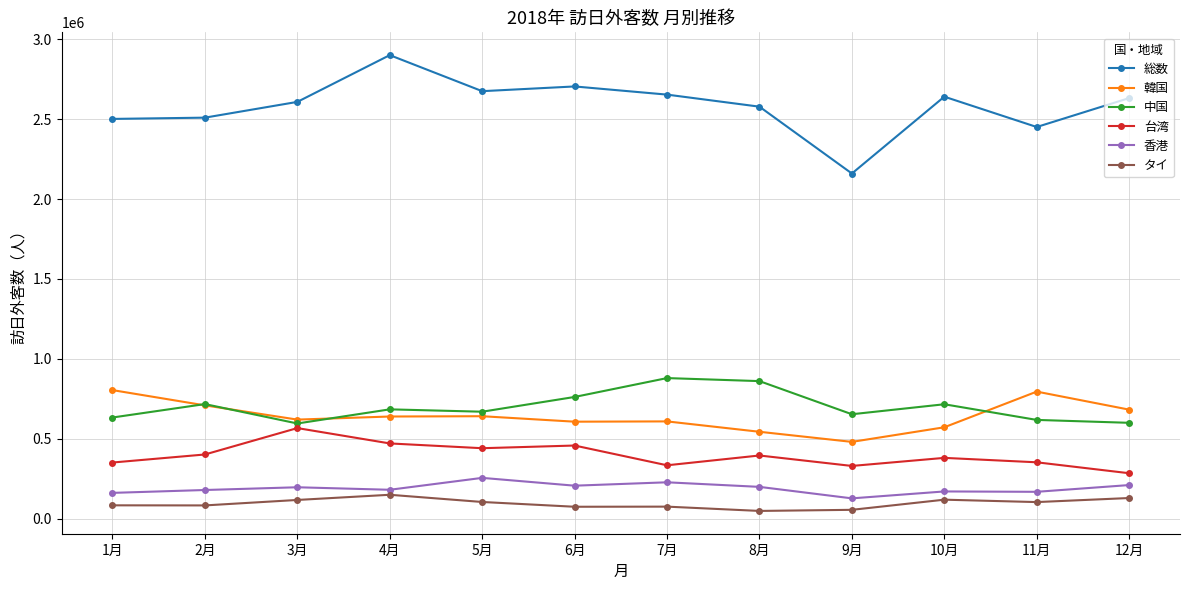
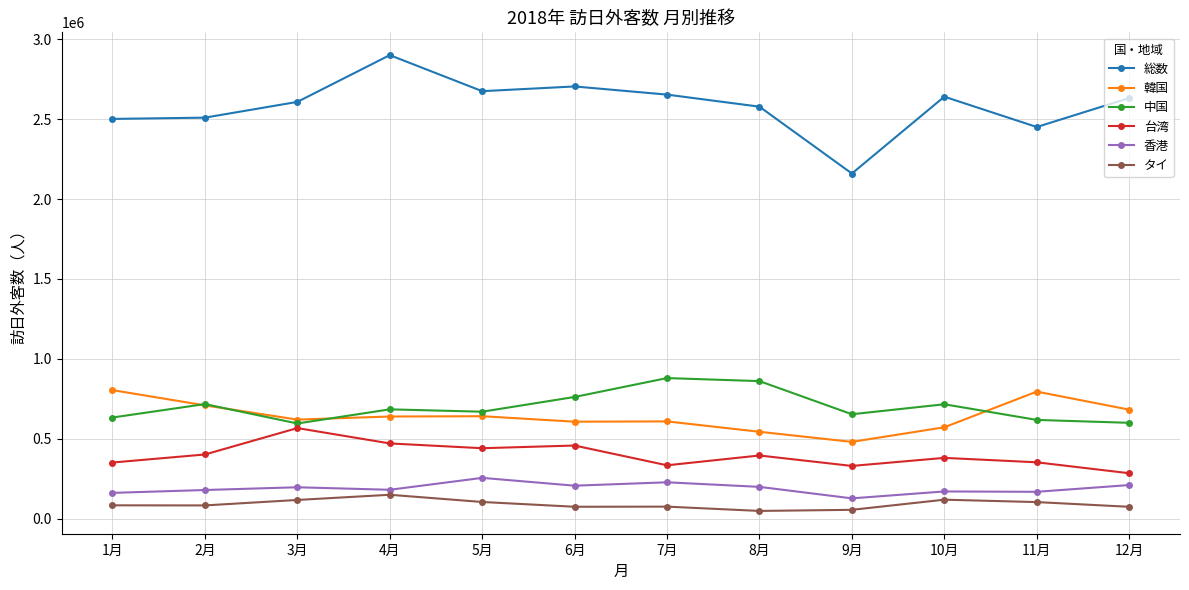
タイ, 12月: 130000 -> 70000
